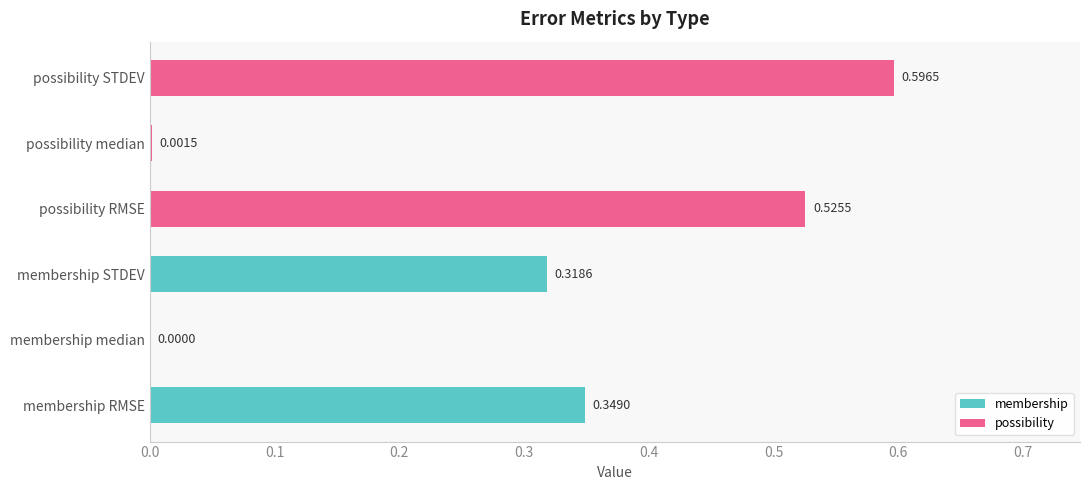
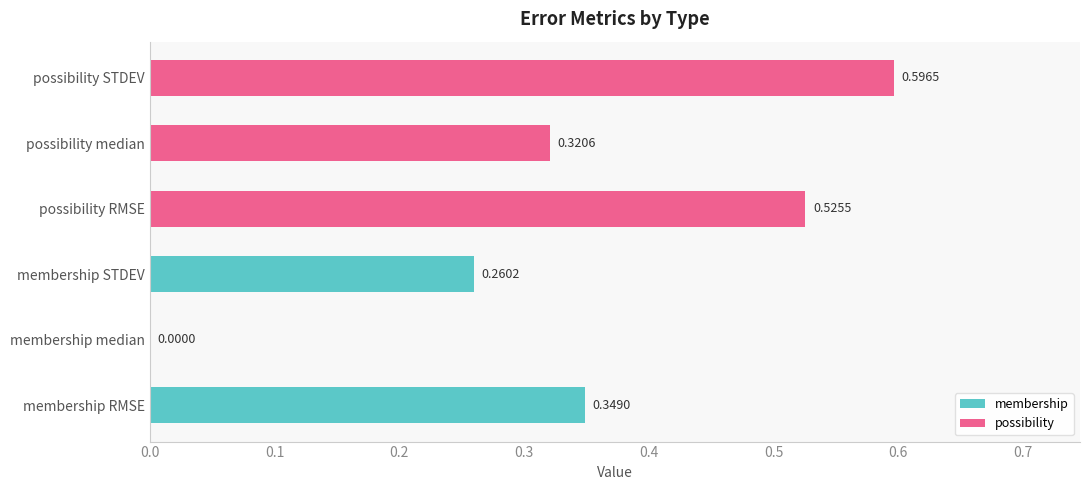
possibility, possibility median: 0.0015 -> 0.3206
membership, membership STDEV: 0.3186 -> 0.2602
